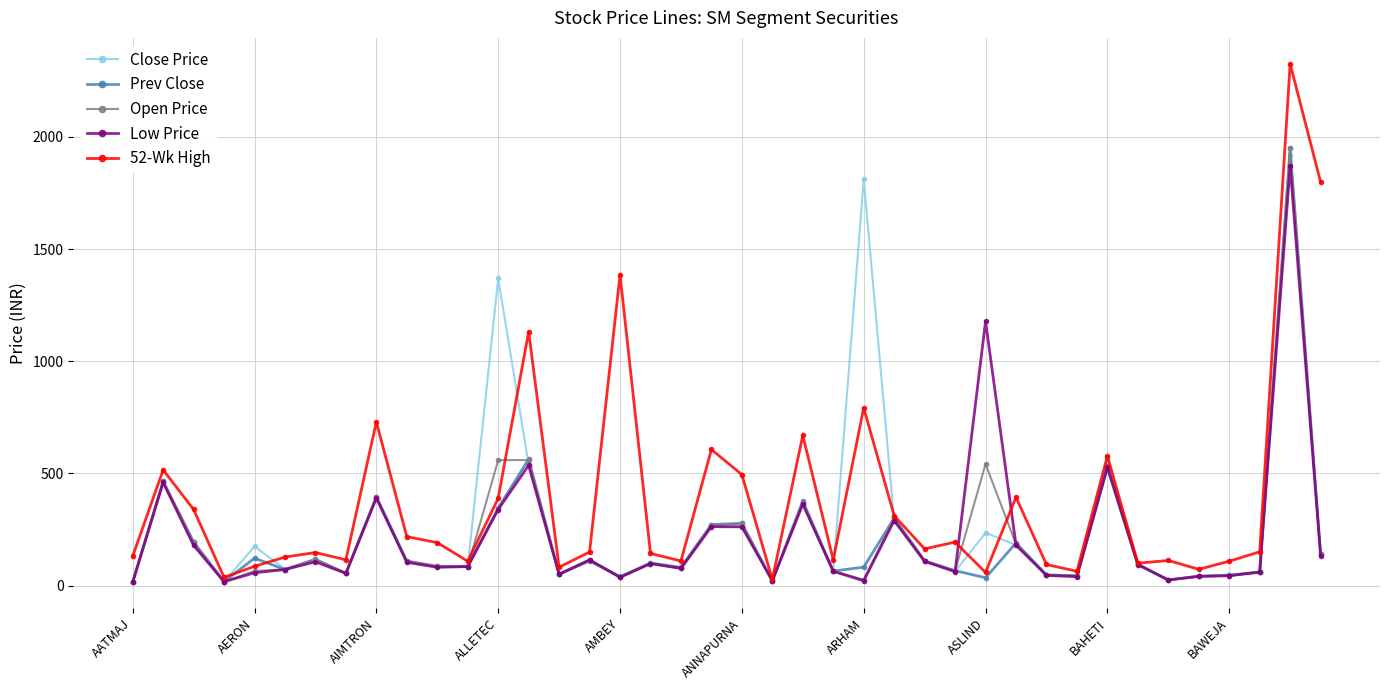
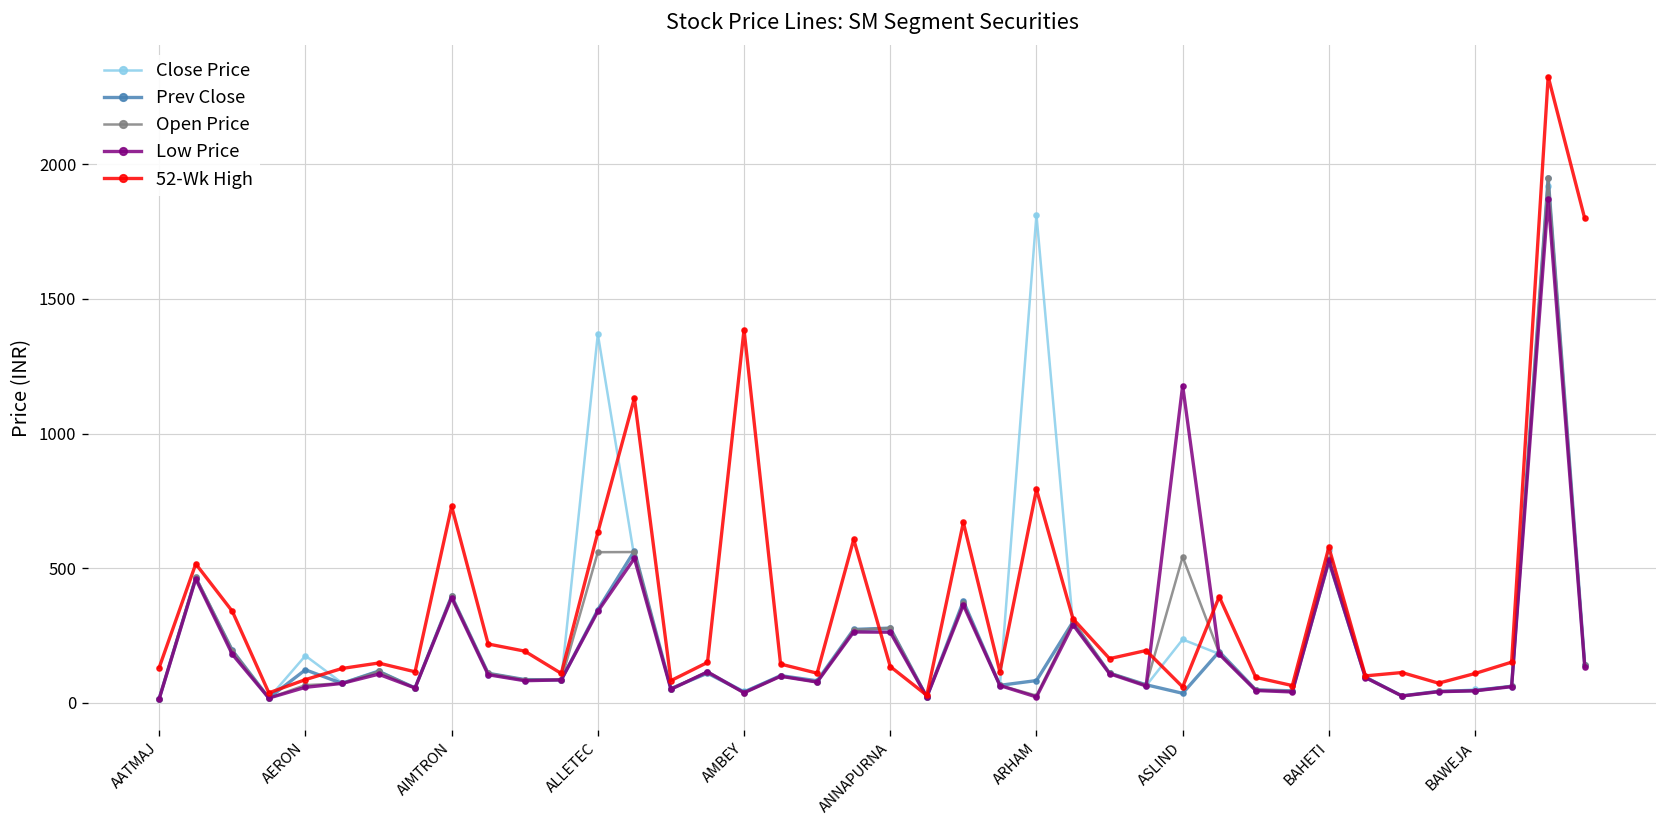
52-Wk High, ALLETEC: 390 -> 630
52-Wk High, ANNAPURNA: 490 -> 130
